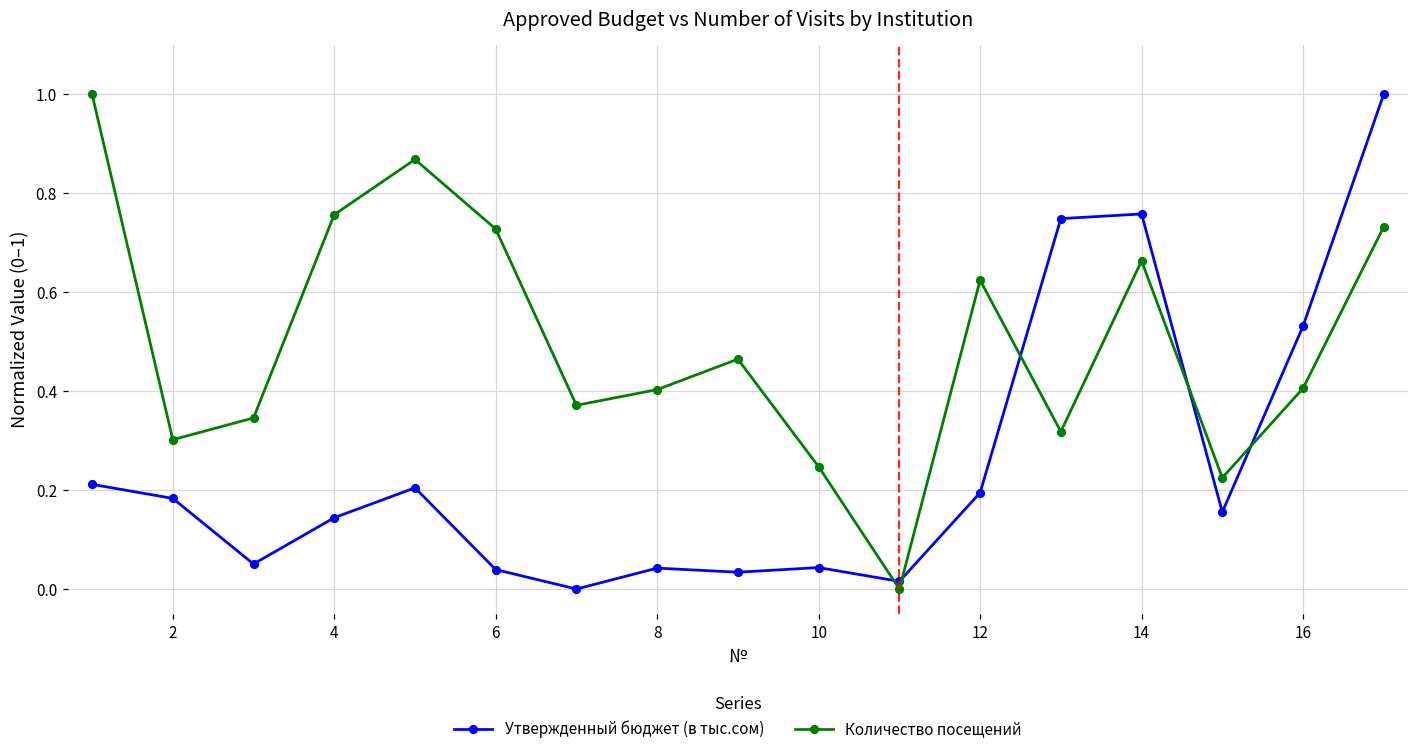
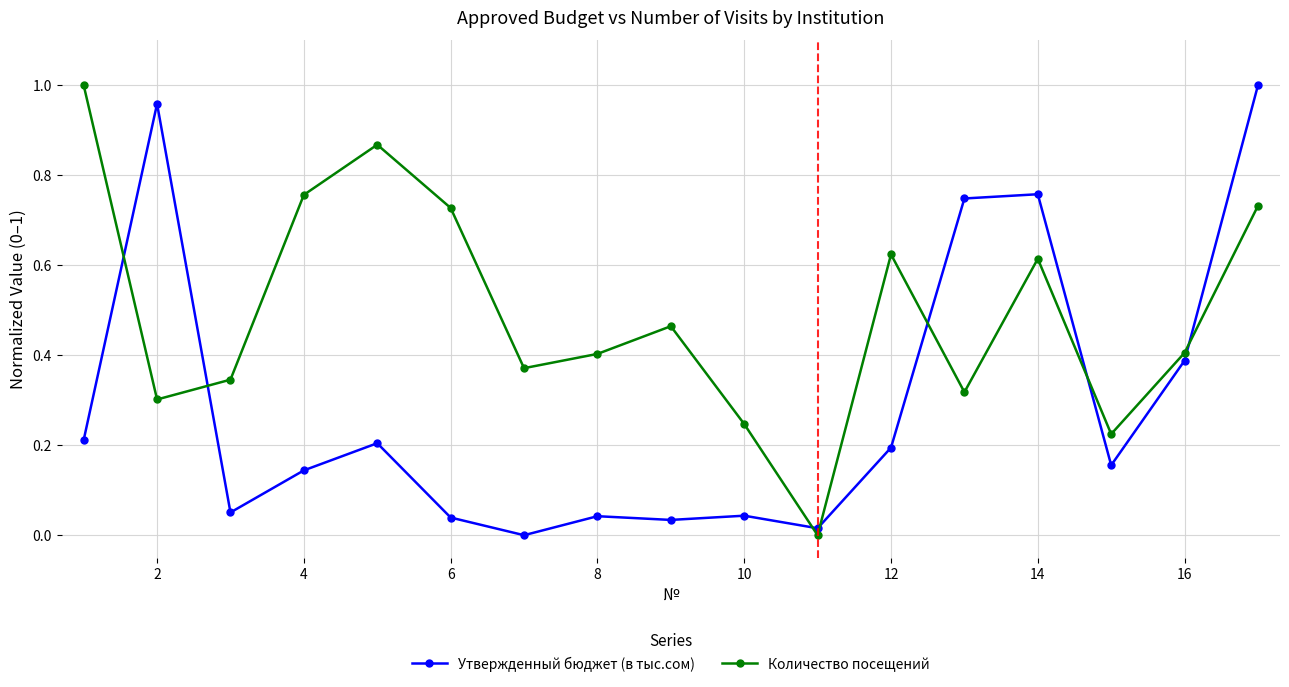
Утвержденный бюджет (в тыс.сом), 2: 0.18 -> 0.96
Количество посещений, 14: 0.66 -> 0.61
Утвержденный бюджет (в тыс.сом), 16: 0.53 -> 0.39
